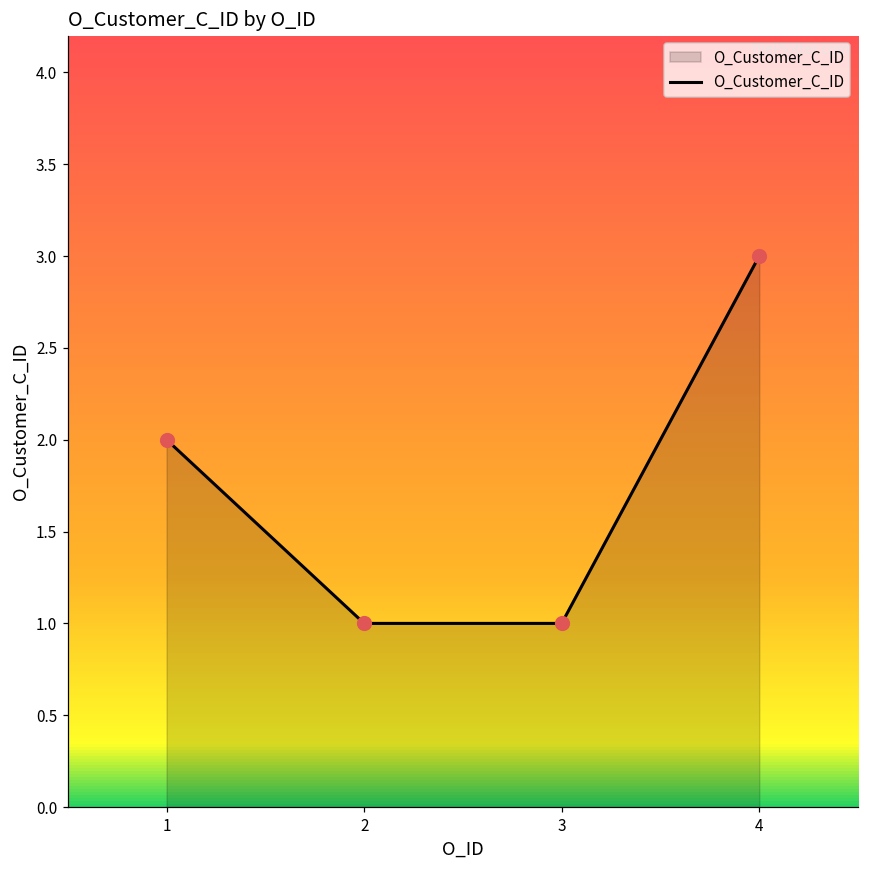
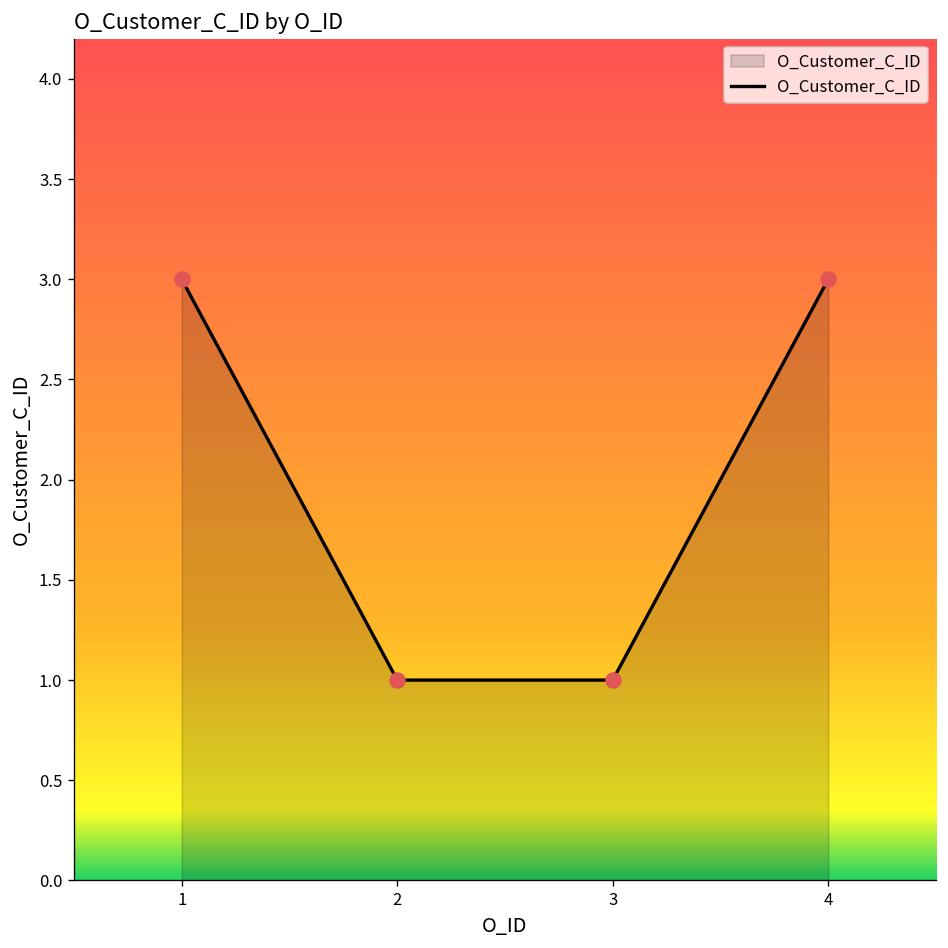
1: 2 -> 3
